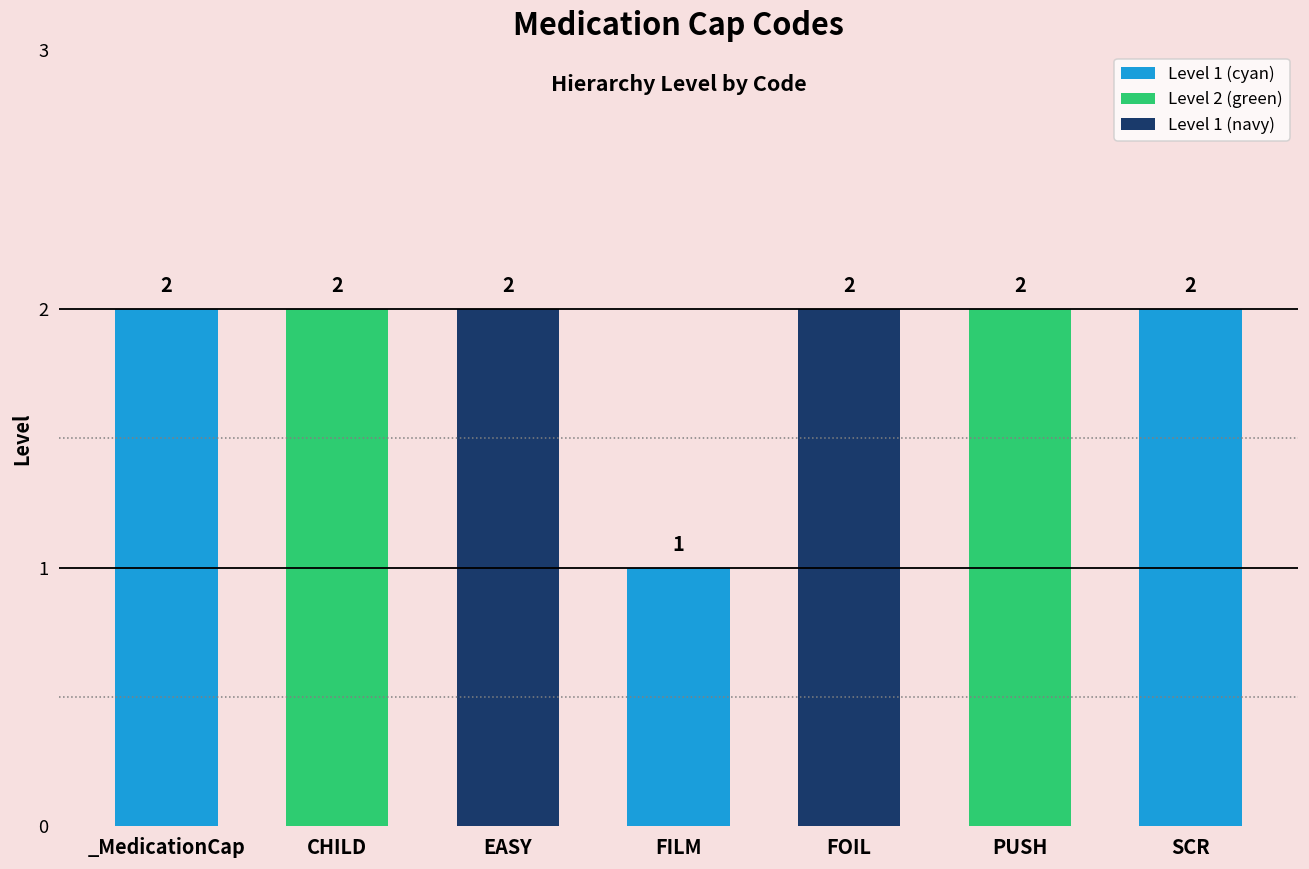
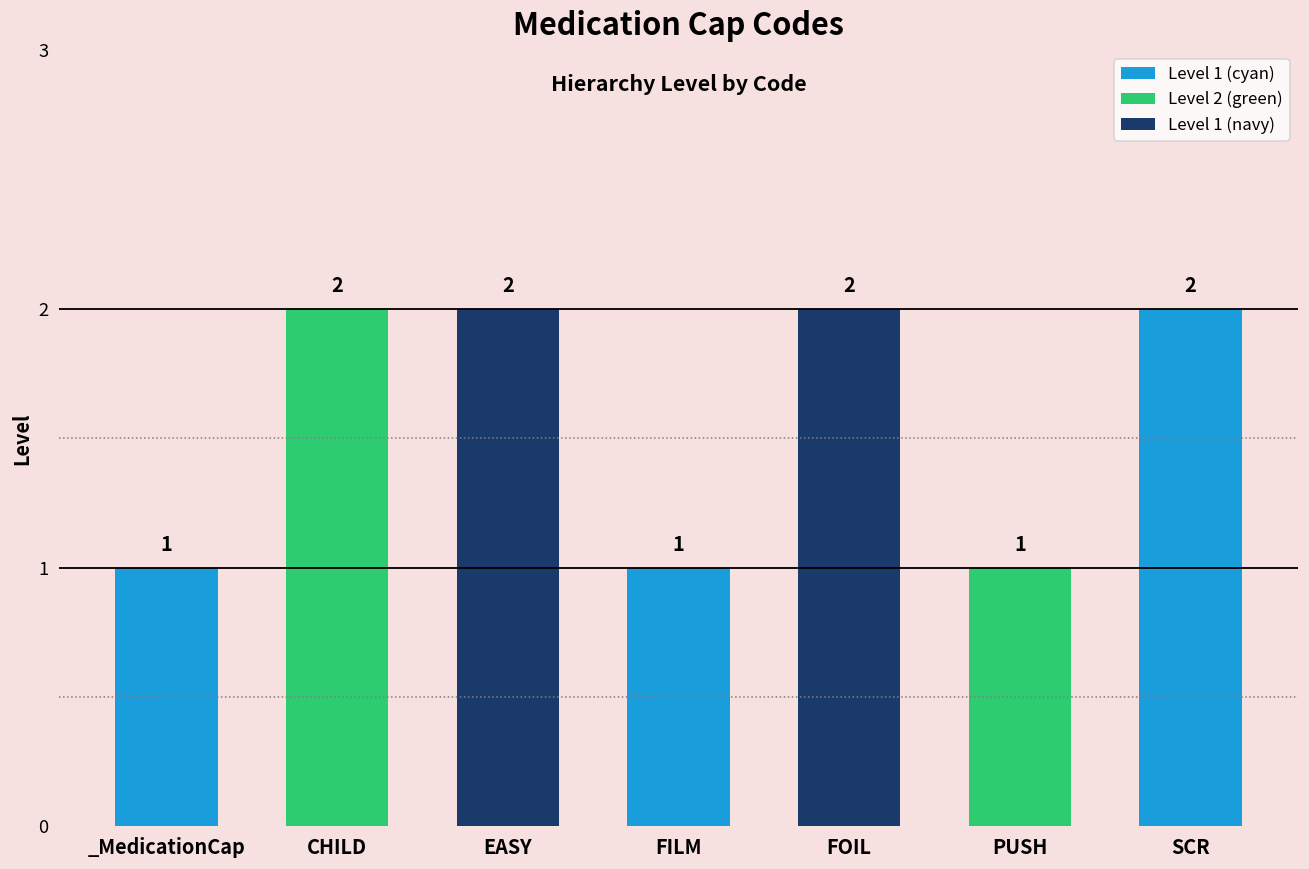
_MedicationCap: 2 -> 1
PUSH: 2 -> 1
